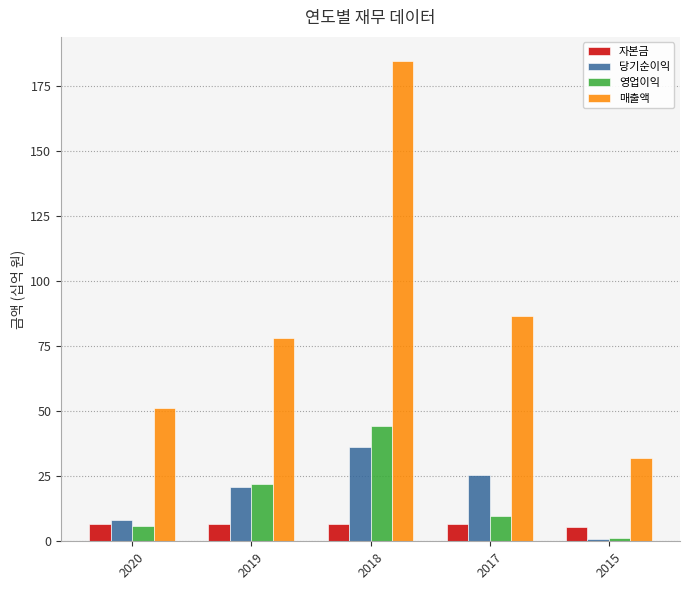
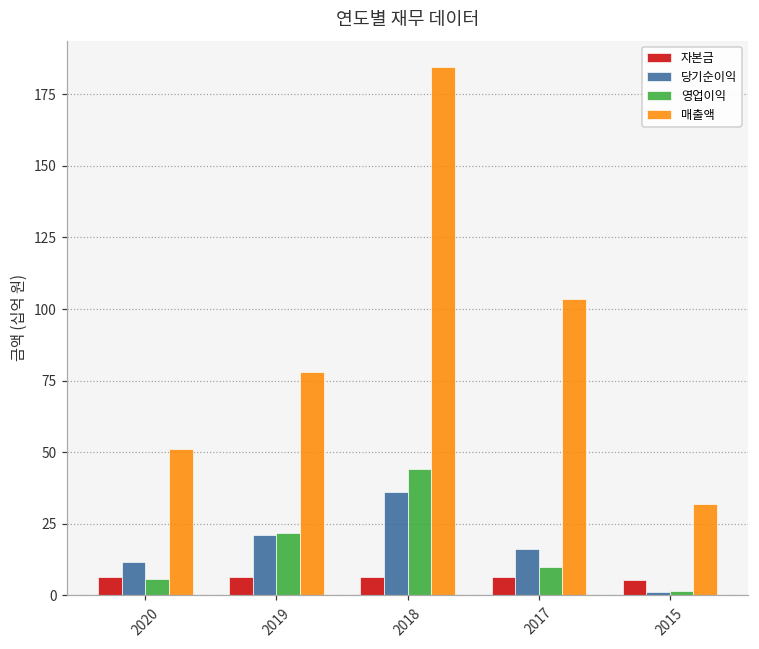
당기순이익, 2020: 8 -> 12
당기순이익, 2017: 25 -> 16
매출액, 2017: 87 -> 104
